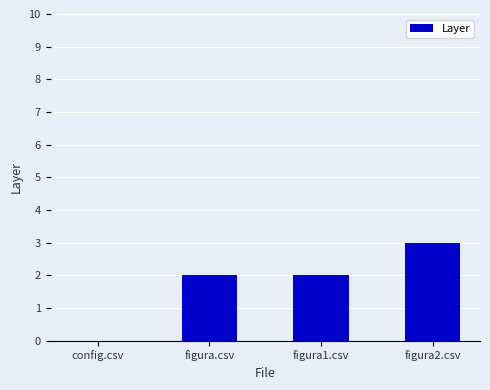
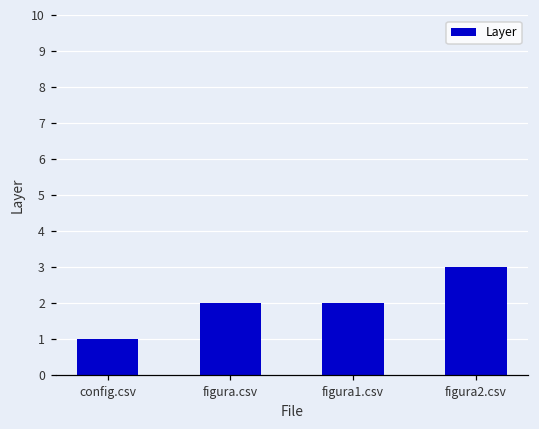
config.csv: 0 -> 1
